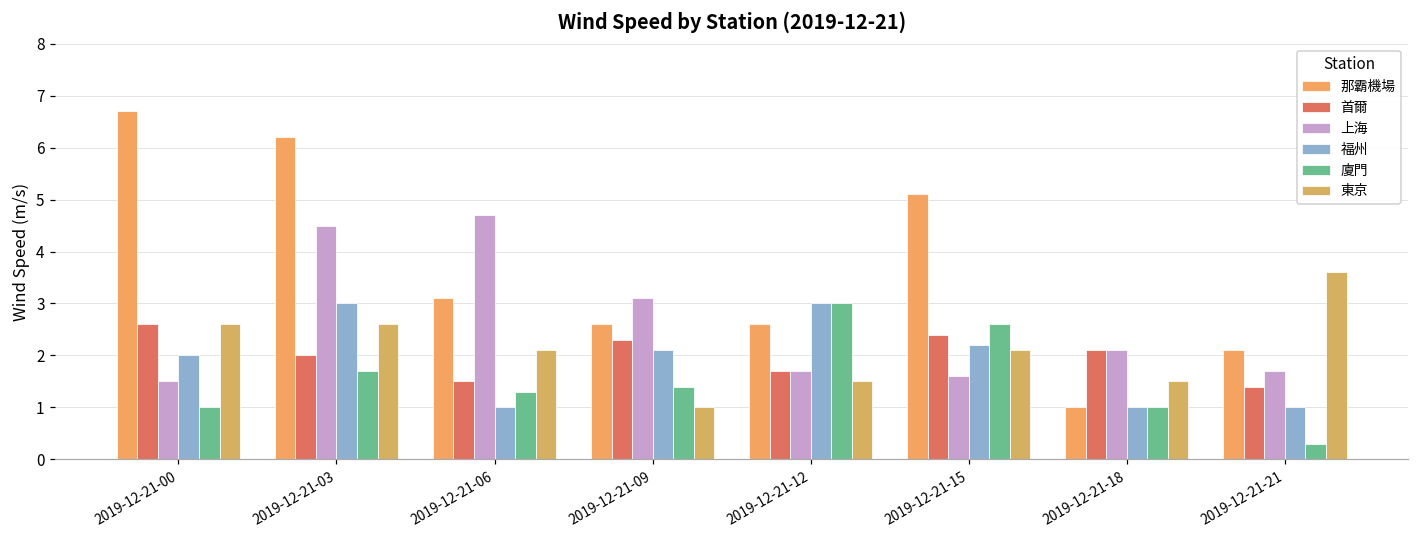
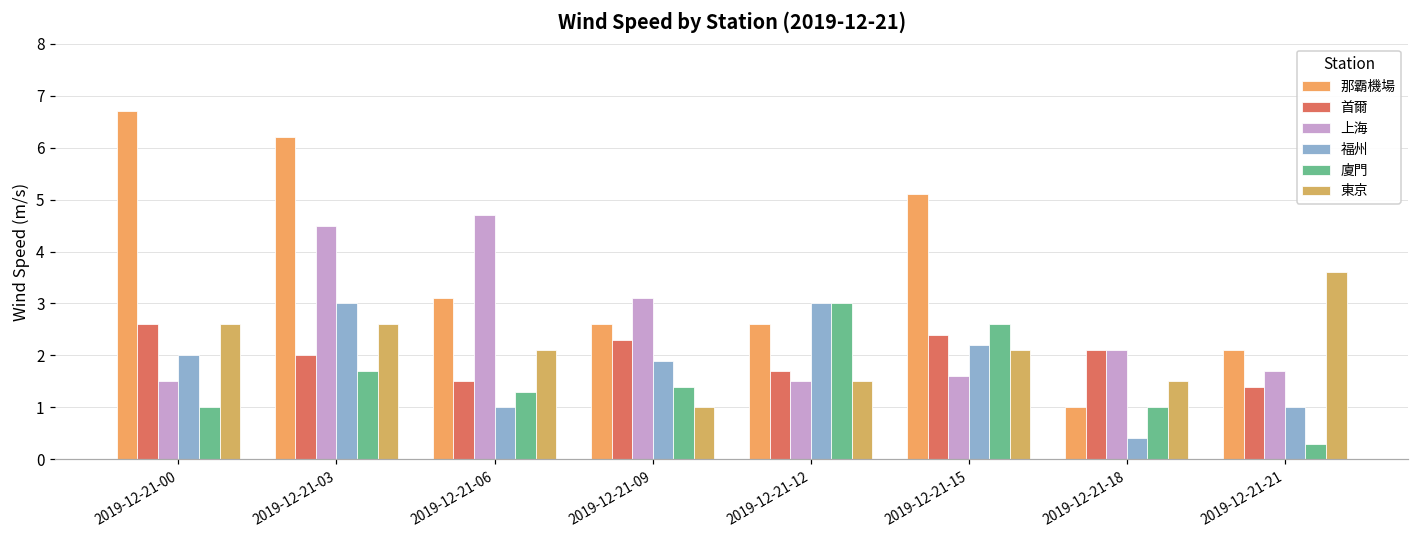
福州, 2019-12-21-09: 2.1 -> 1.9
上海, 2019-12-21-12: 1.7 -> 1.5
福州, 2019-12-21-18: 1.0 -> 0.4
